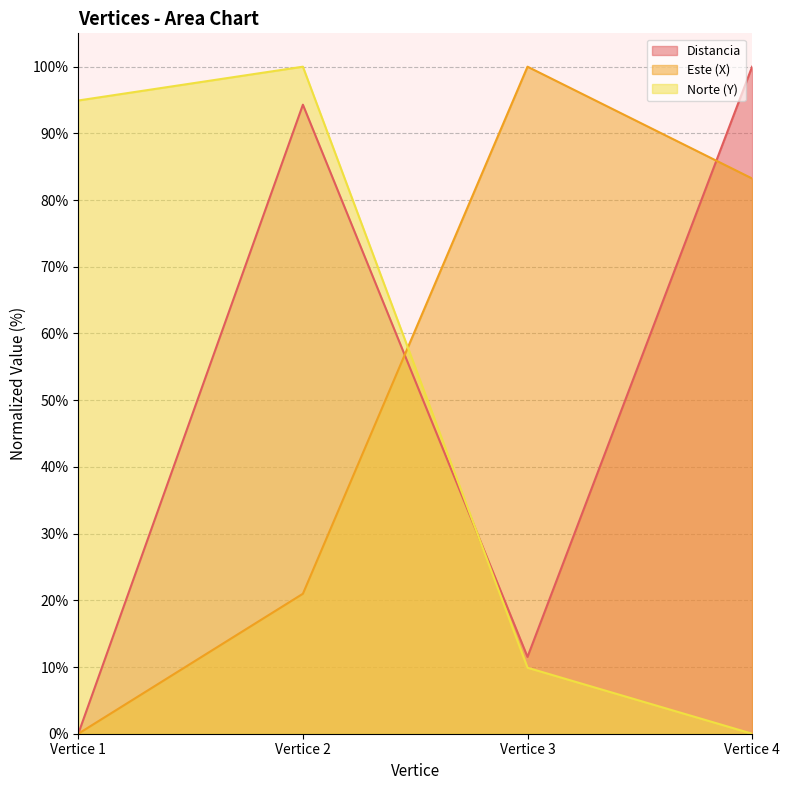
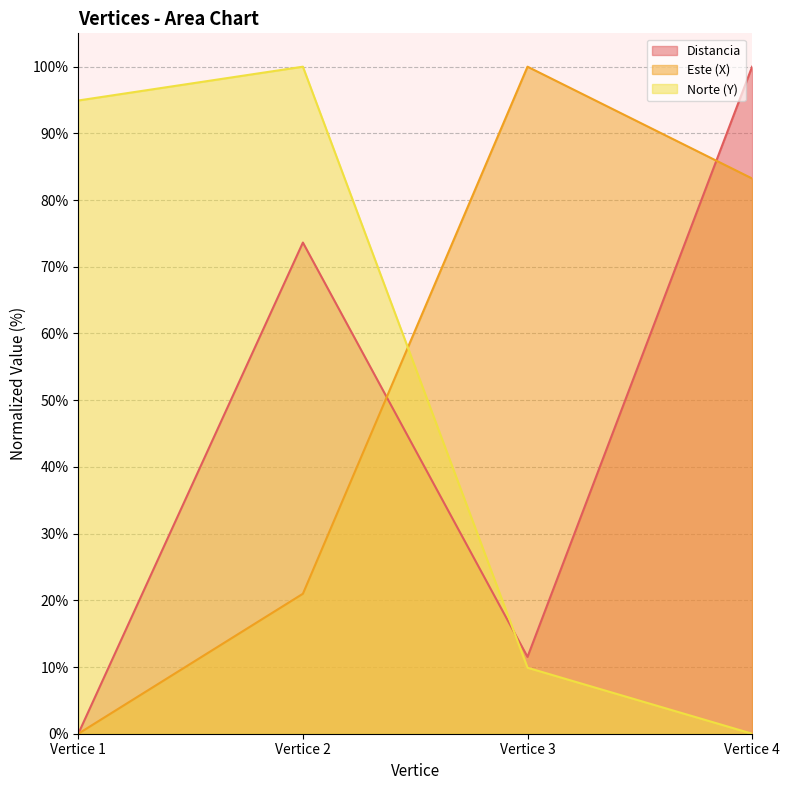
Distancia, Vertice 2: 94% -> 74%
